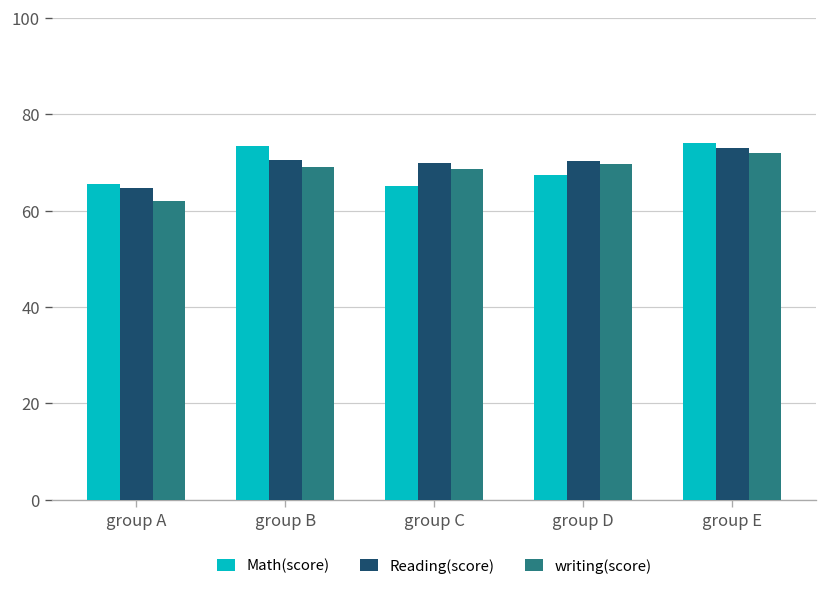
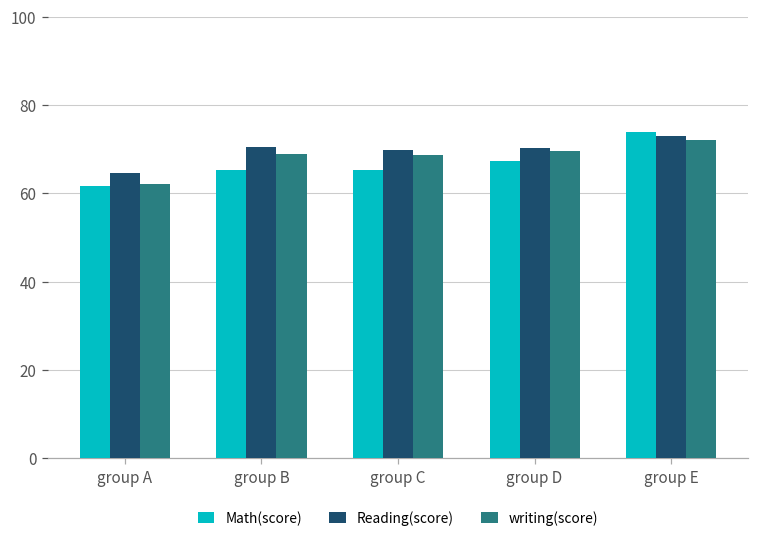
Math(score), group A: 66 -> 62
Math(score), group B: 74 -> 65
